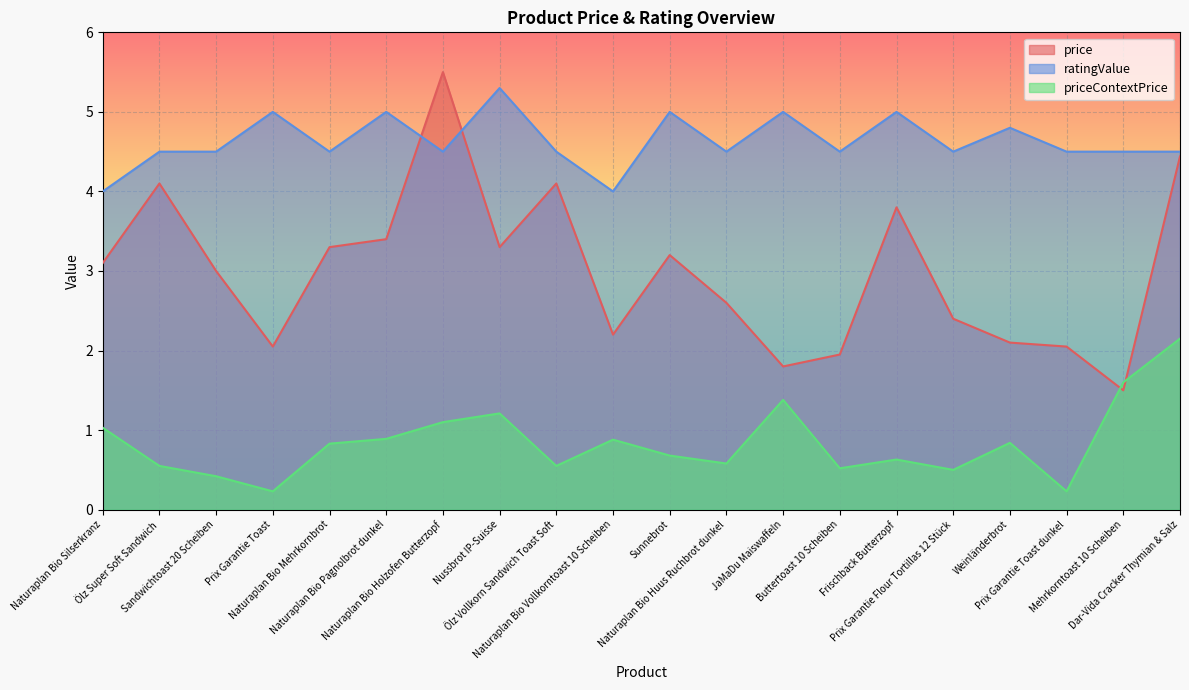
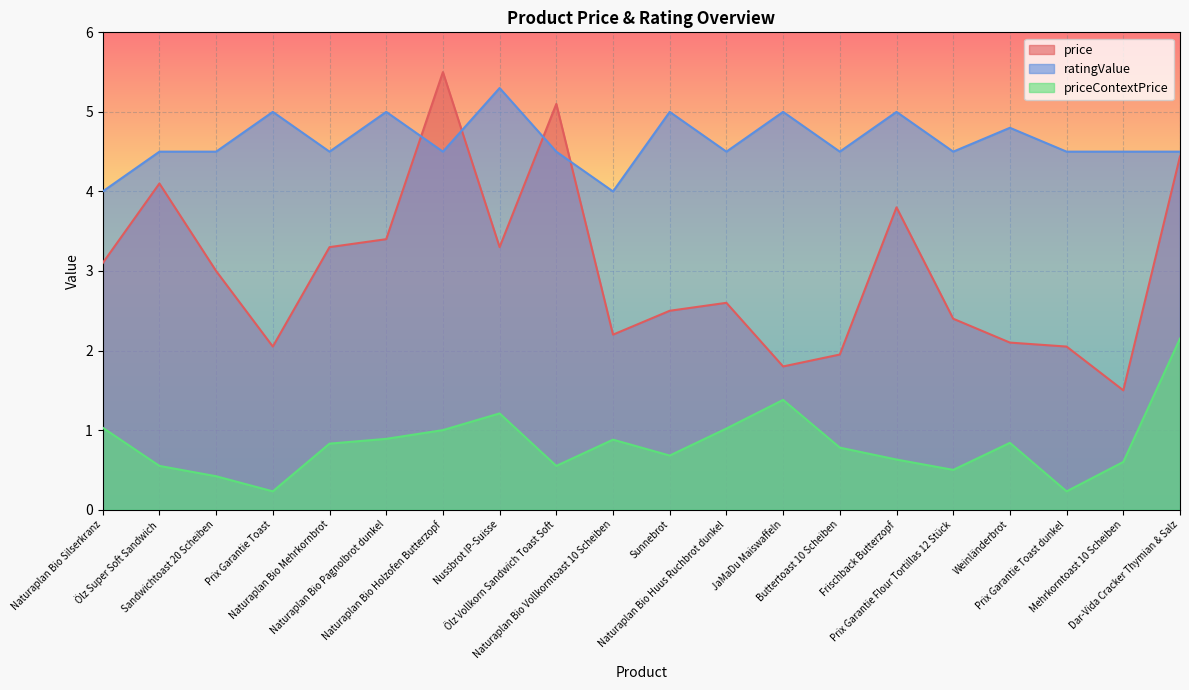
priceContextPrice, Naturaplan Bio Holzofen Butterzopf: 1.1 -> 1.0
price, Ölz Vollkorn Sandwich Toast Soft: 4.1 -> 5.1
price, Sunnebrot: 3.2 -> 2.5
priceContextPrice, Naturaplan Bio Huus Ruchbrot dunkel: 0.6 -> 1.0
priceContextPrice, Buttertoast 10 Scheiben: 0.5 -> 0.8
priceContextPrice, Mehrkorntoast 10 Scheiben: 1.6 -> 0.6
